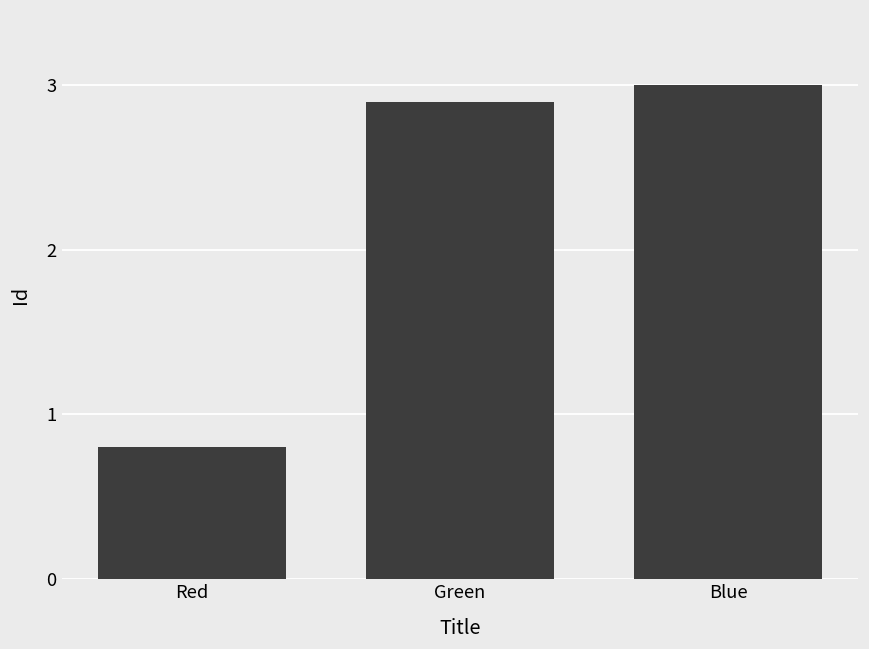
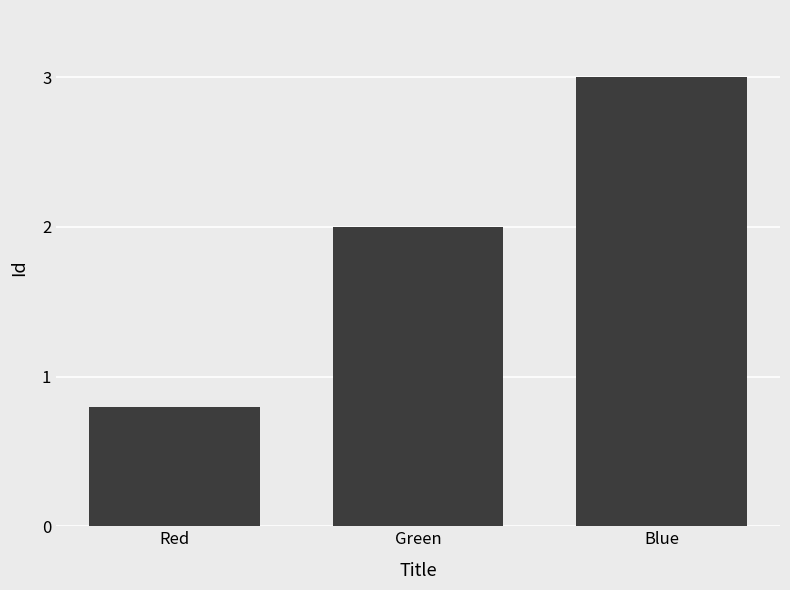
Green: 2.9 -> 2.0
